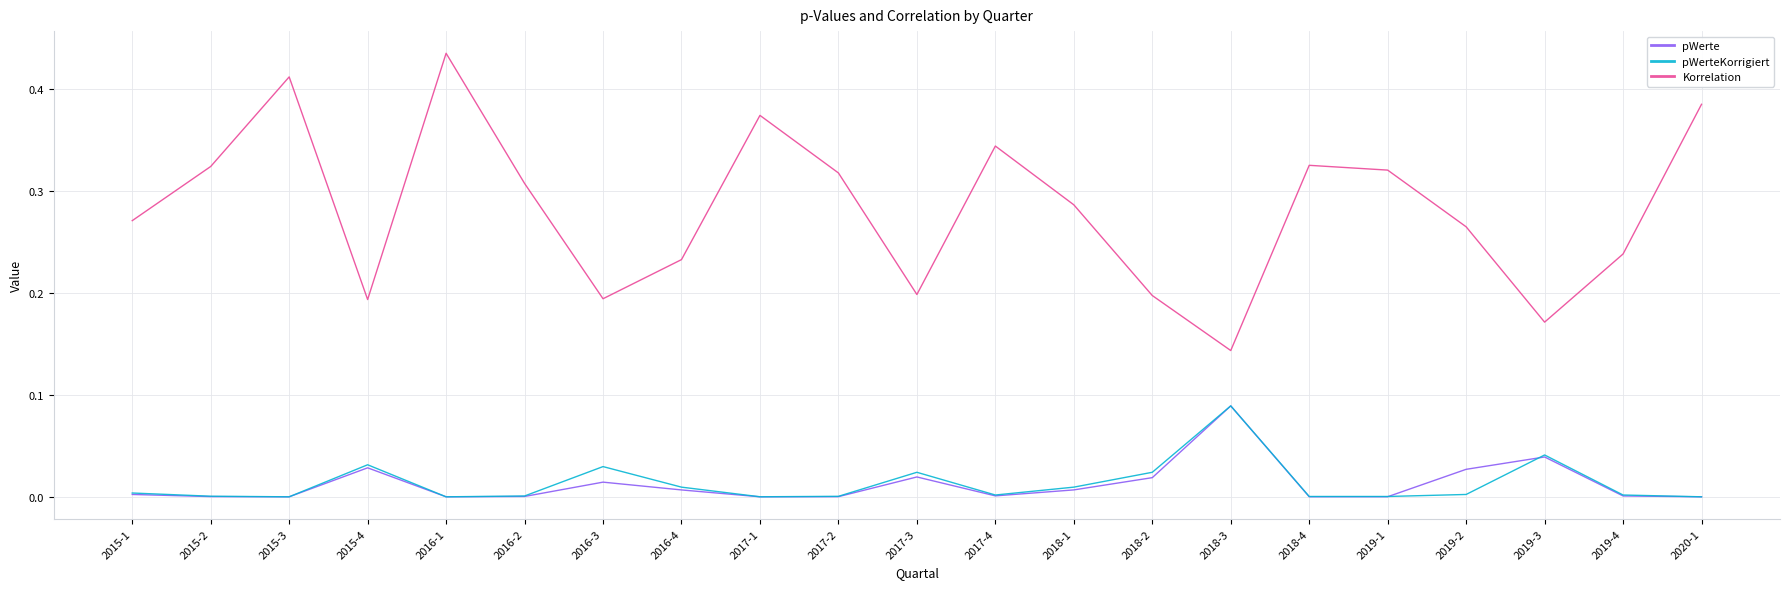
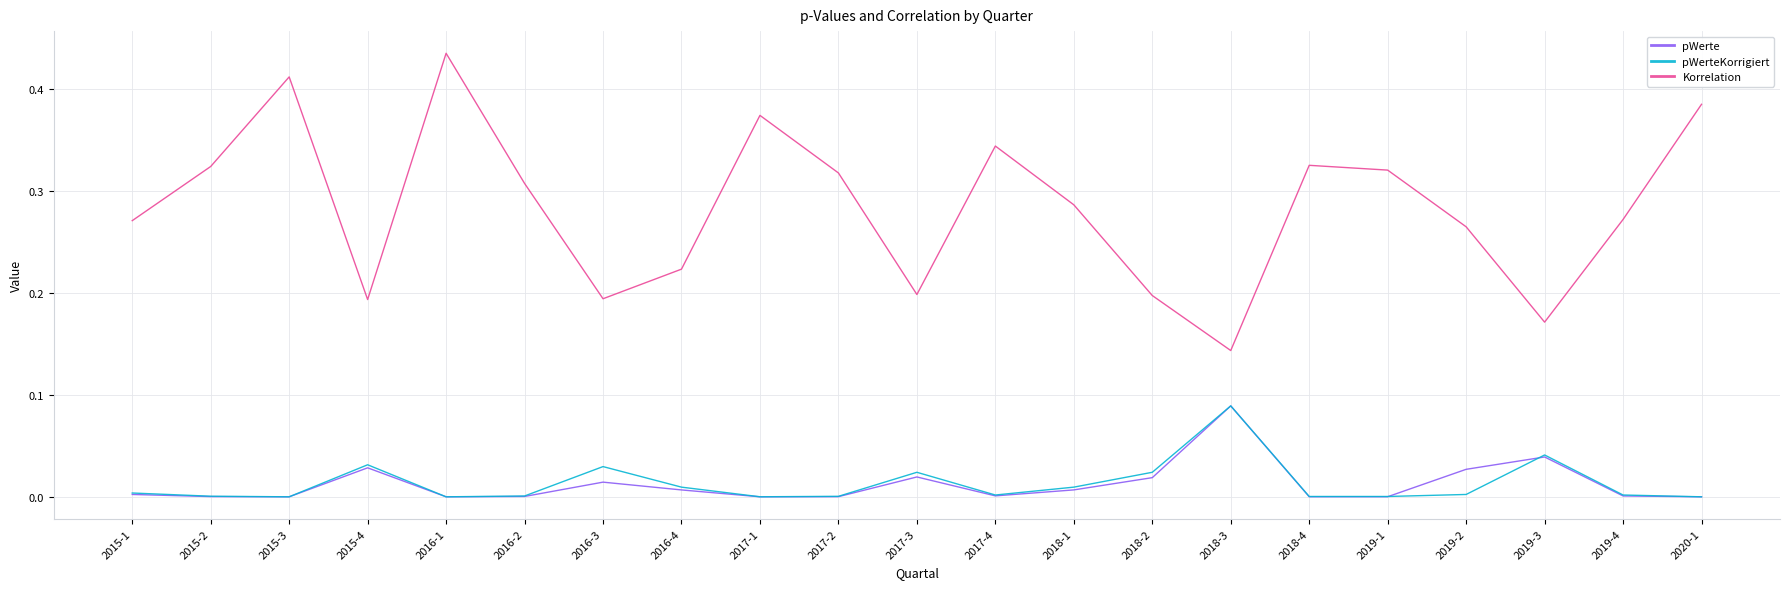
Korrelation, 2016-4: 0.233 -> 0.224
Korrelation, 2019-4: 0.238 -> 0.272
